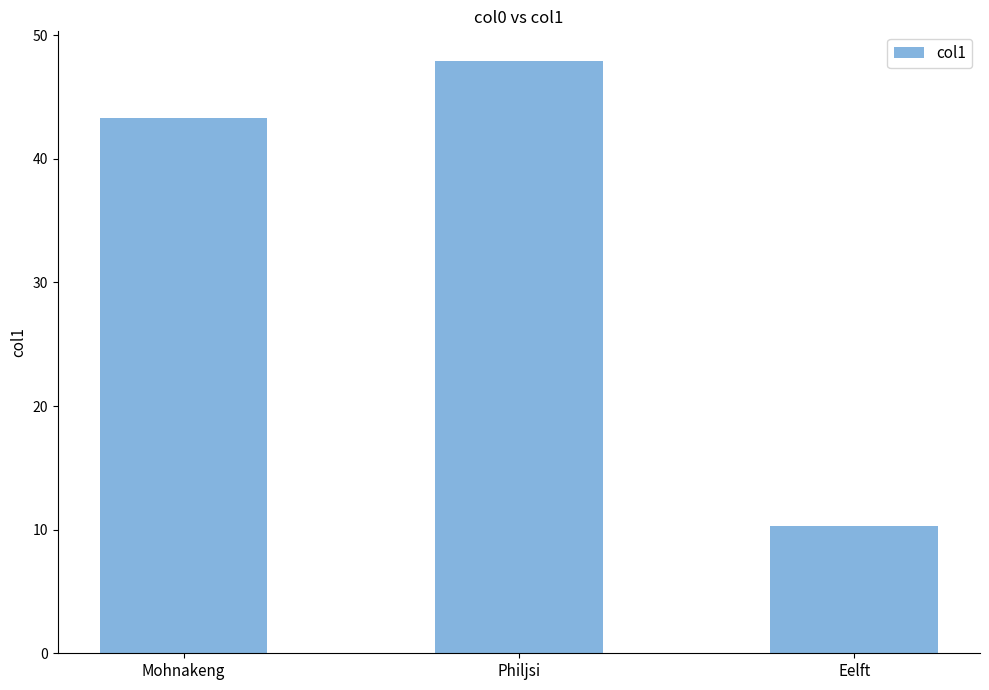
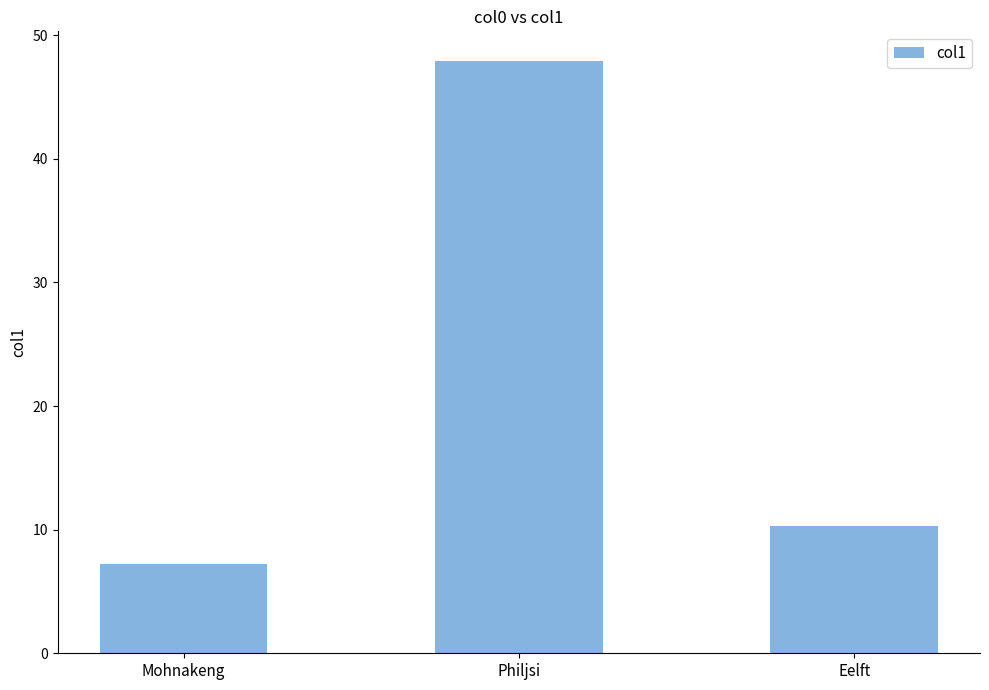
Mohnakeng: 43.3 -> 7.3
